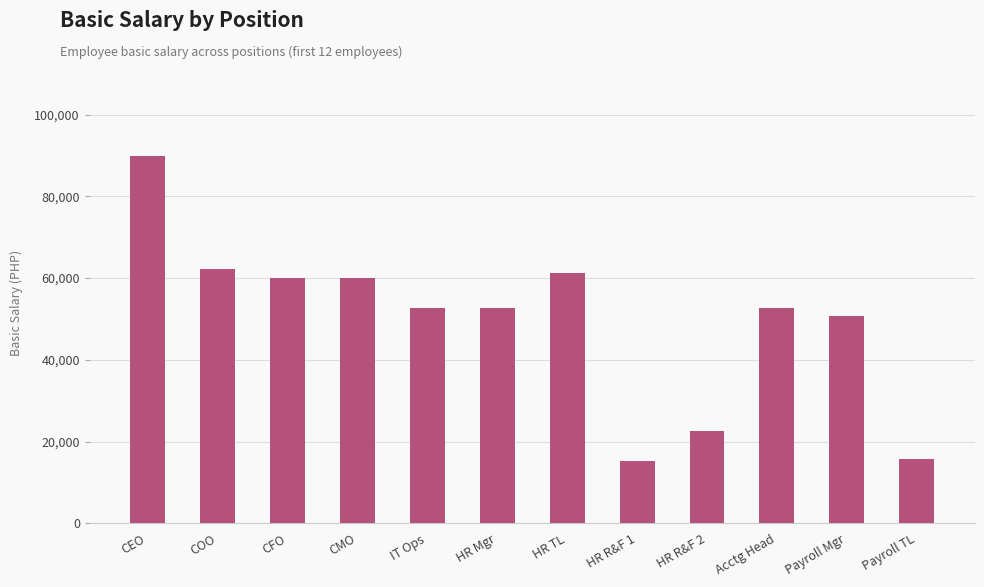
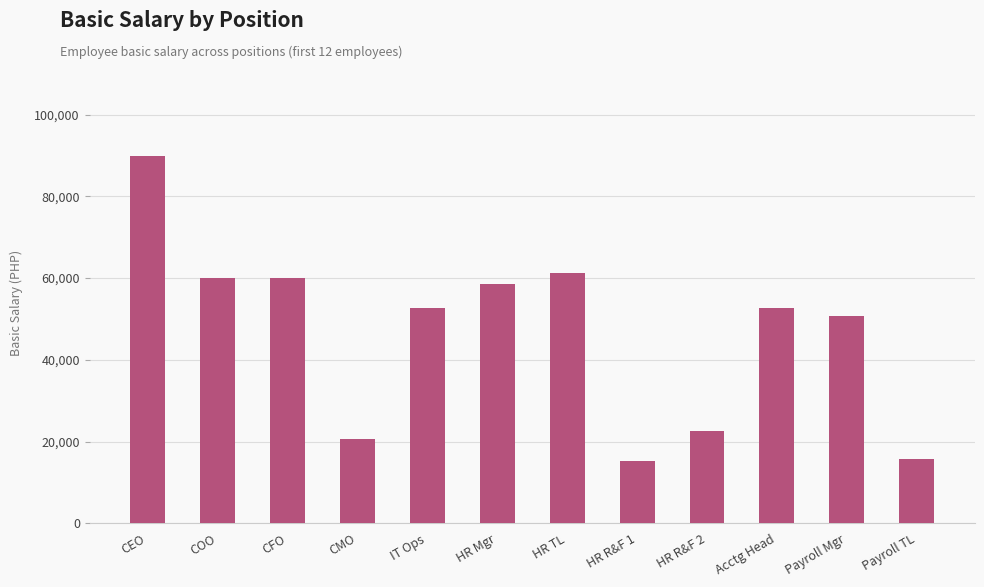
COO: 62,000 -> 60,000
CMO: 60,000 -> 21,000
HR Mgr: 53,000 -> 59,000
